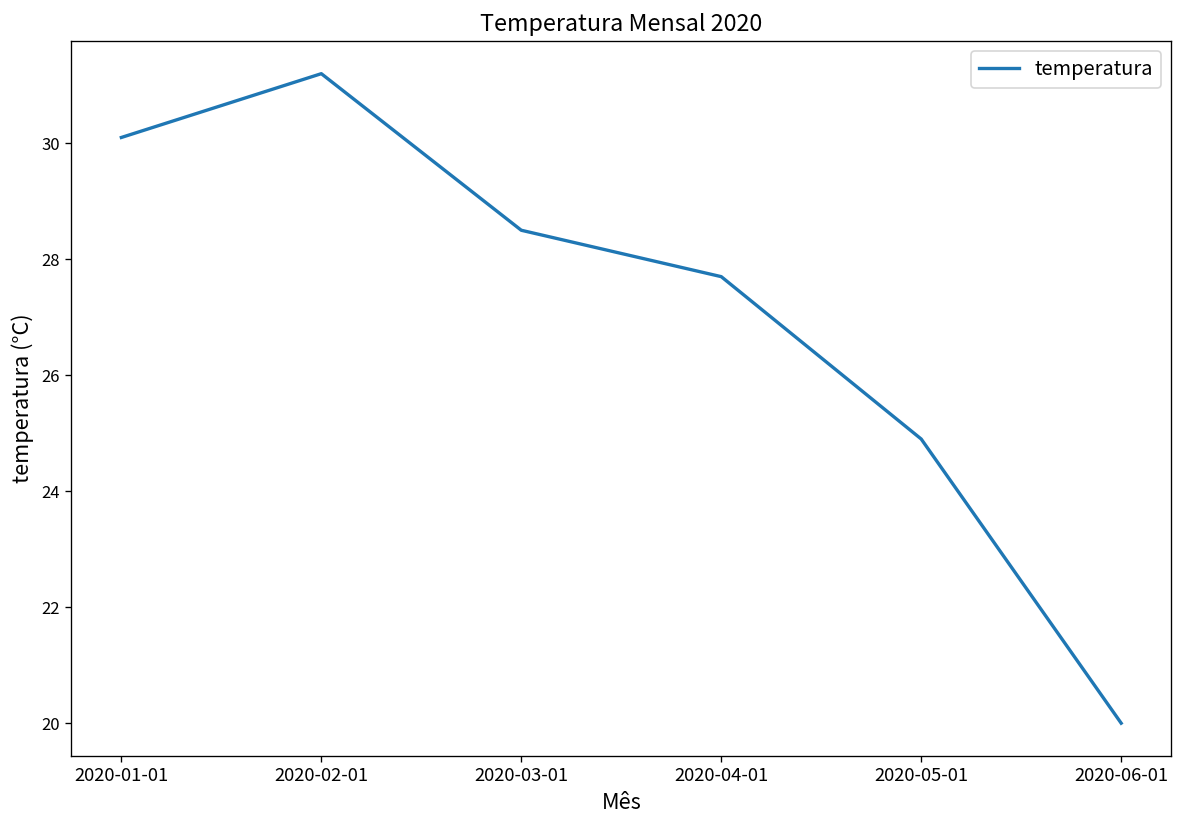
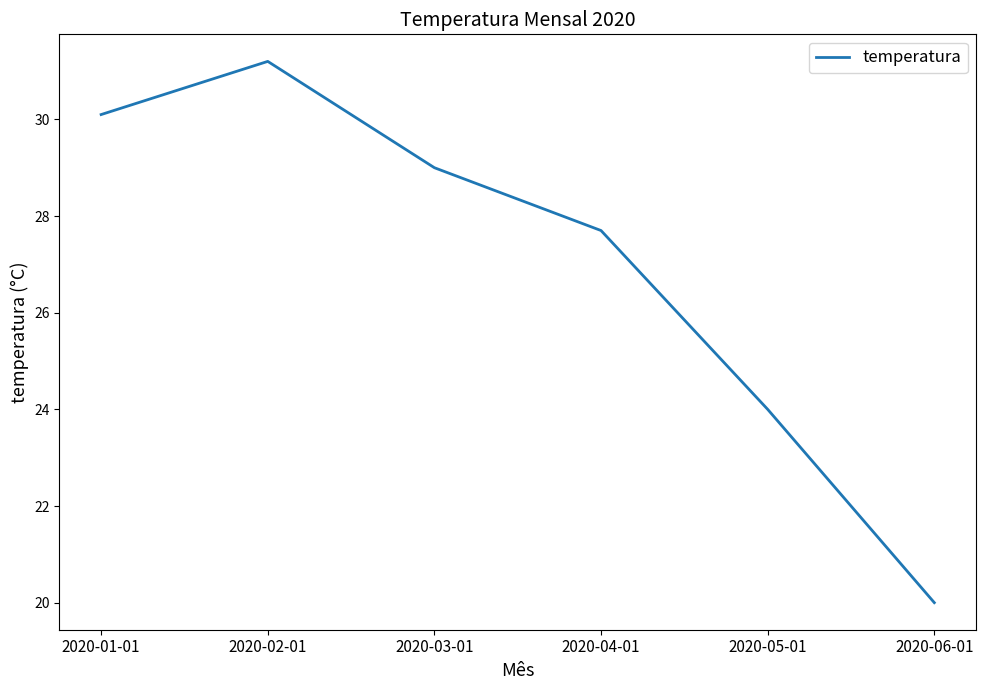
2020-03-01: 28.5 -> 29.0
2020-05-01: 24.9 -> 24.0
